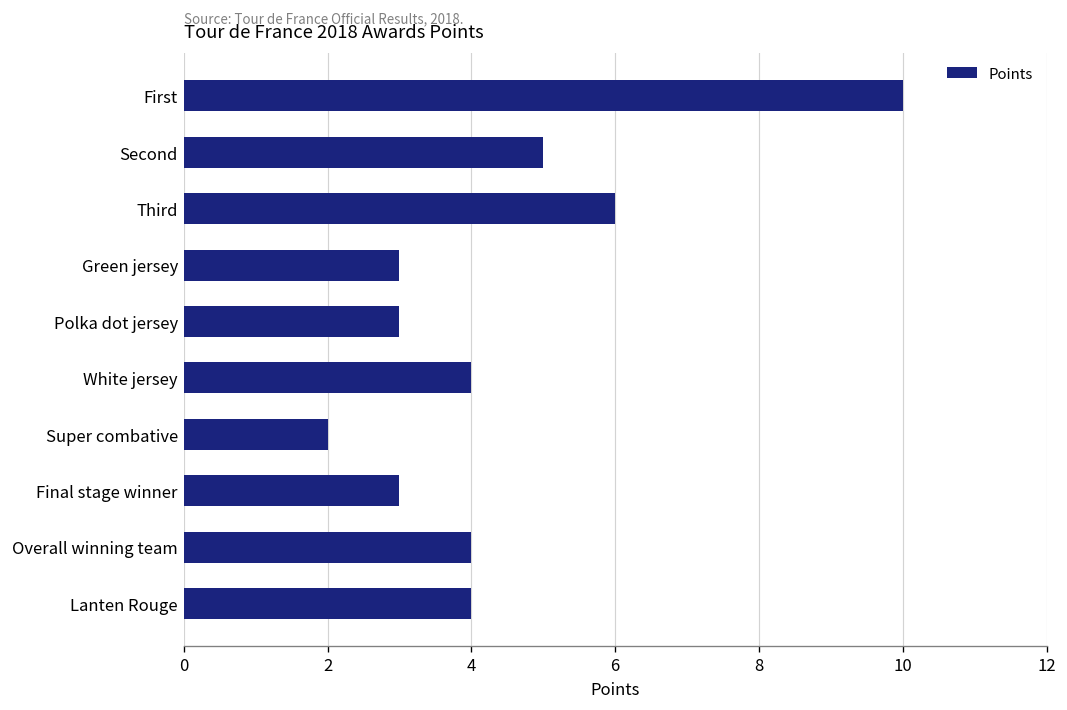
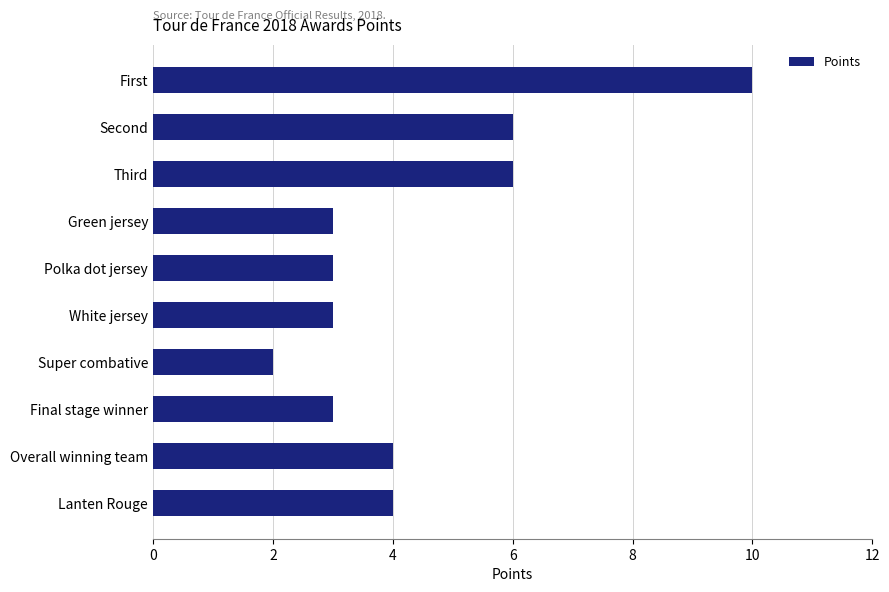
Second: 5 -> 6
White jersey: 4 -> 3
